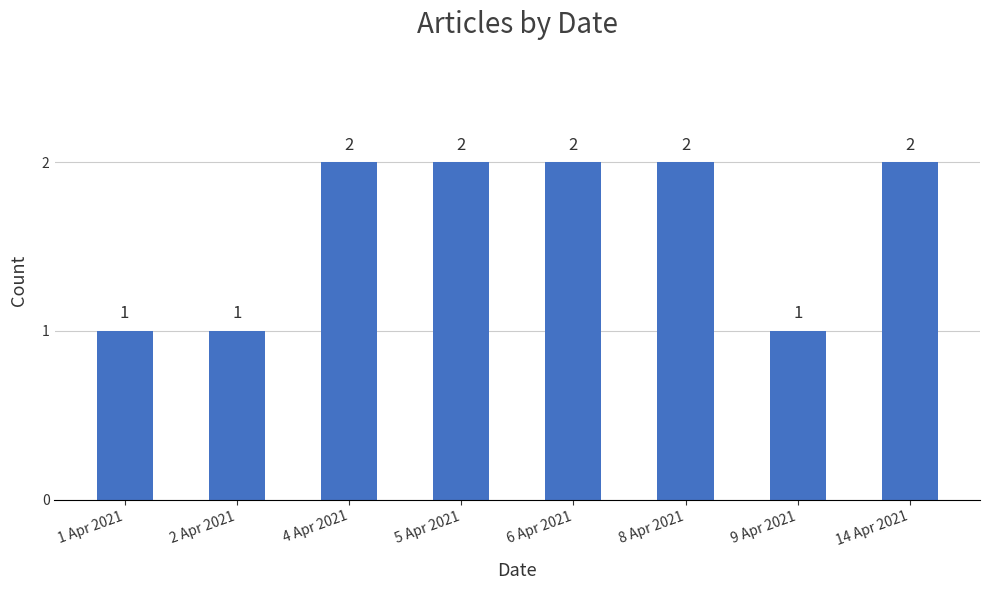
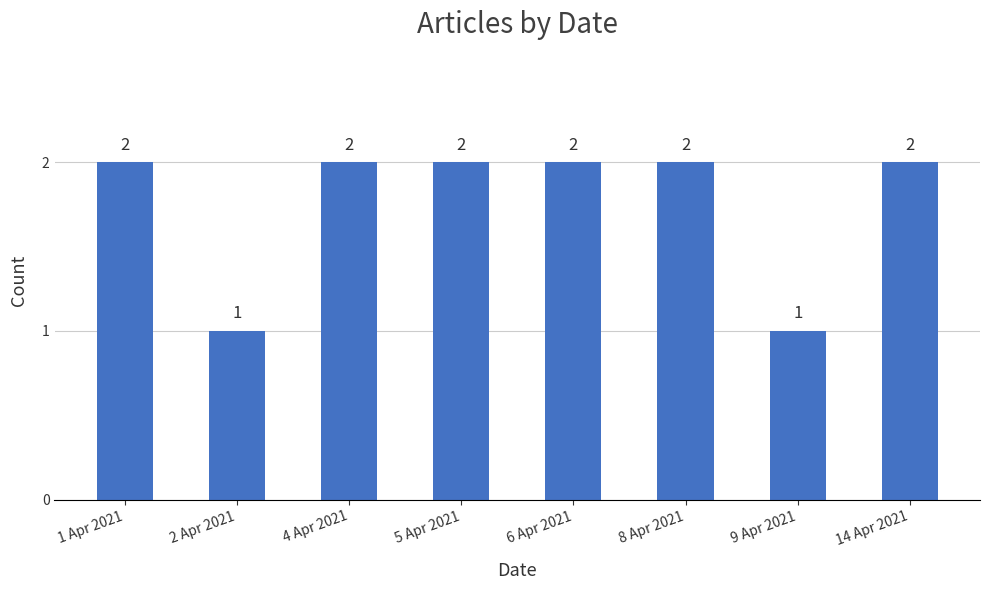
1 Apr 2021: 1 -> 2
